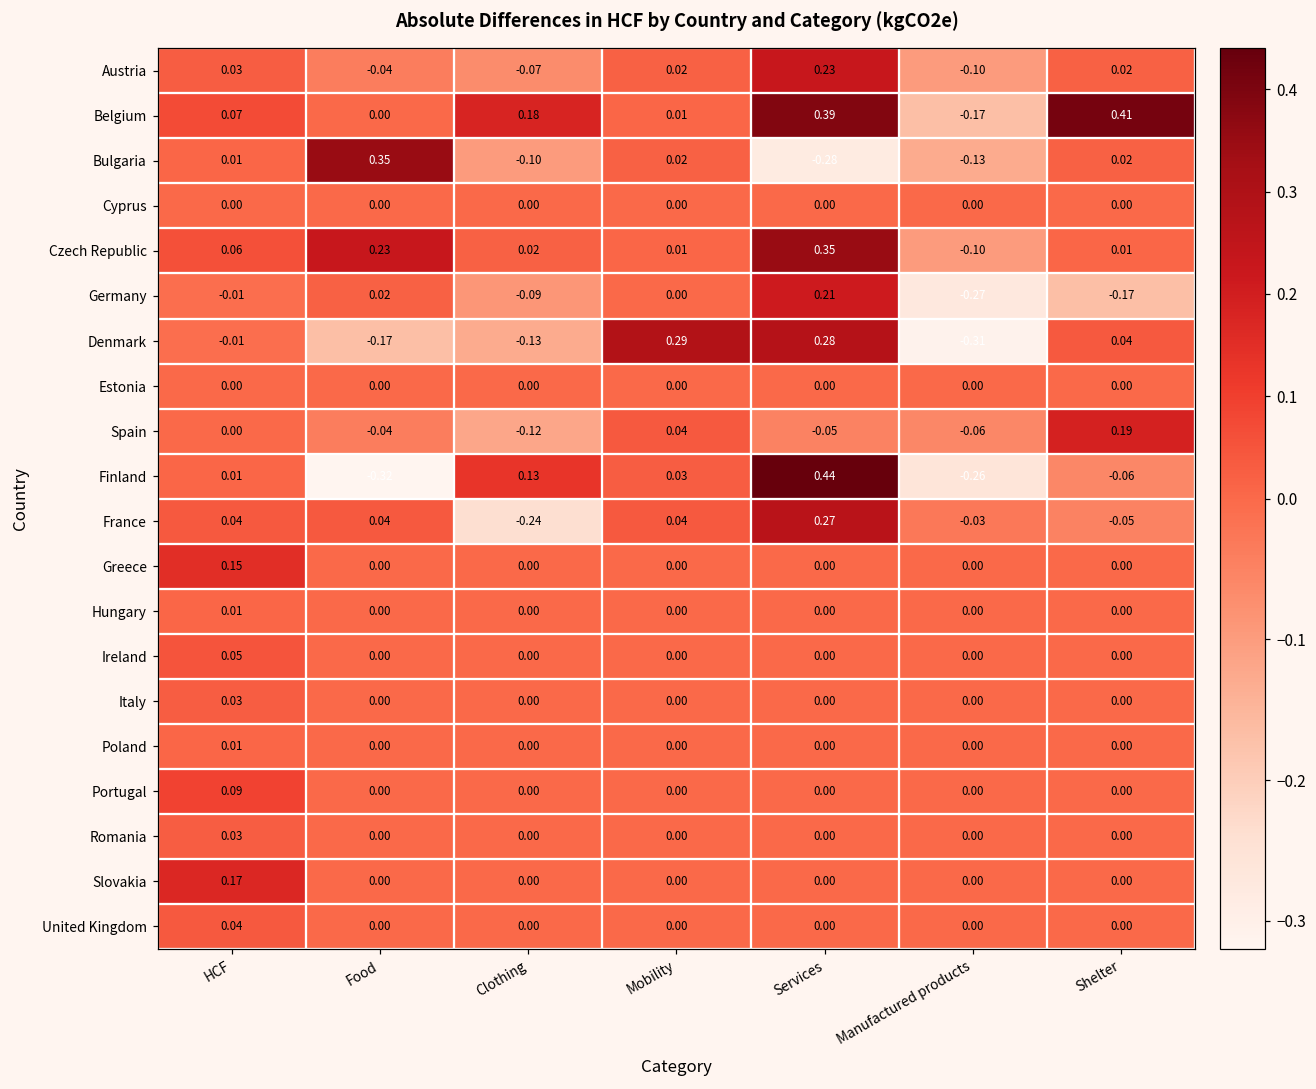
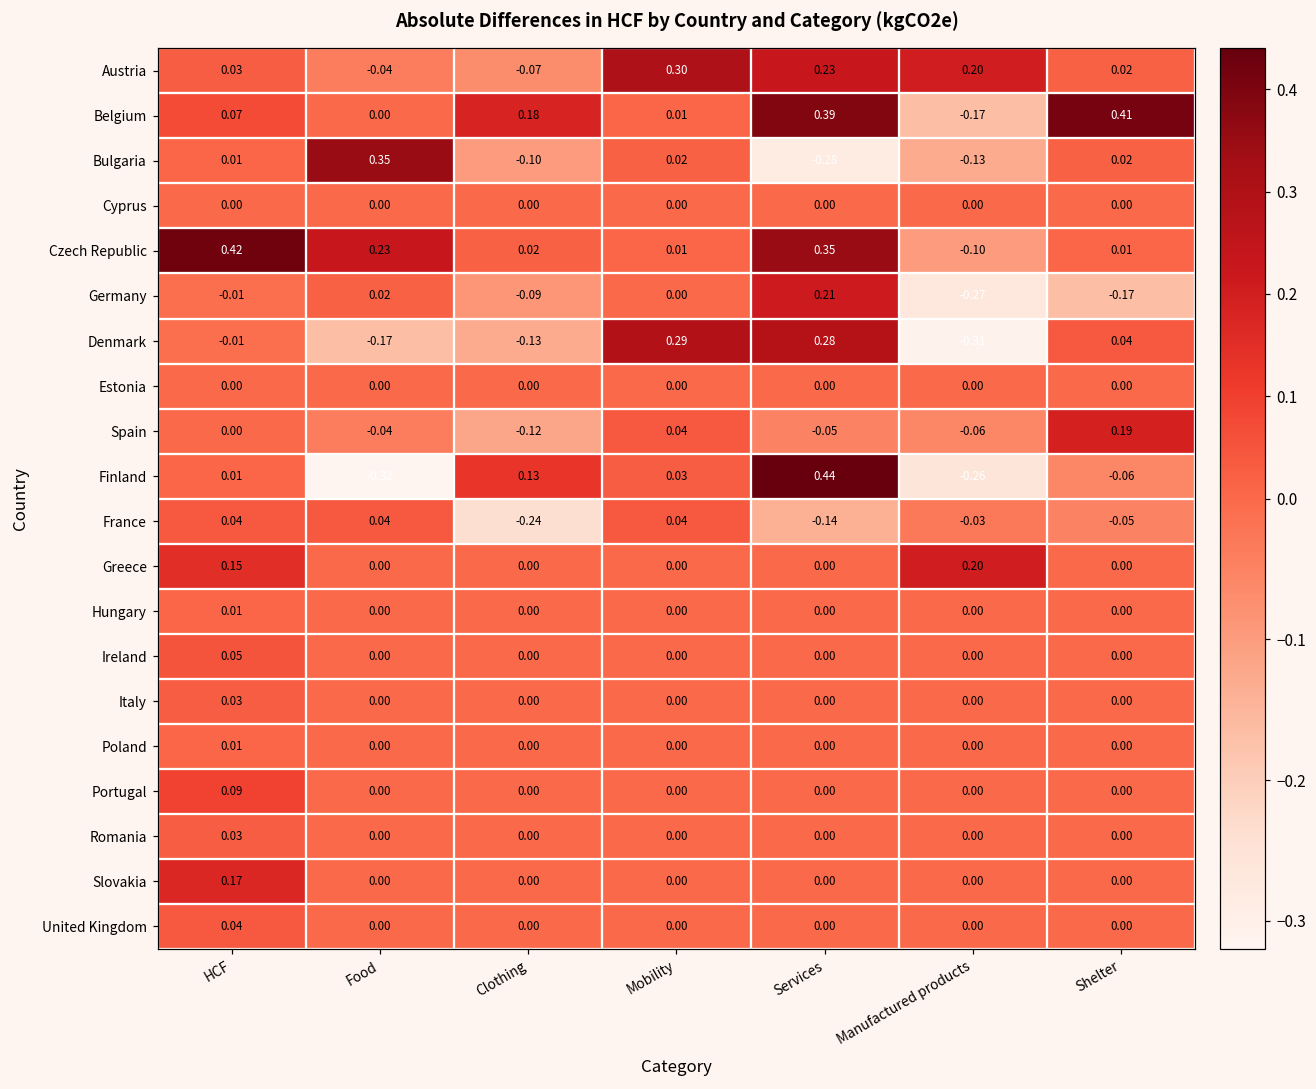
Austria, Mobility: 0.02 -> 0.30
Austria, Manufactured products: -0.10 -> 0.20
Czech Republic, HCF: 0.06 -> 0.42
France, Services: 0.27 -> -0.14
Greece, Manufactured products: 0.00 -> 0.20
